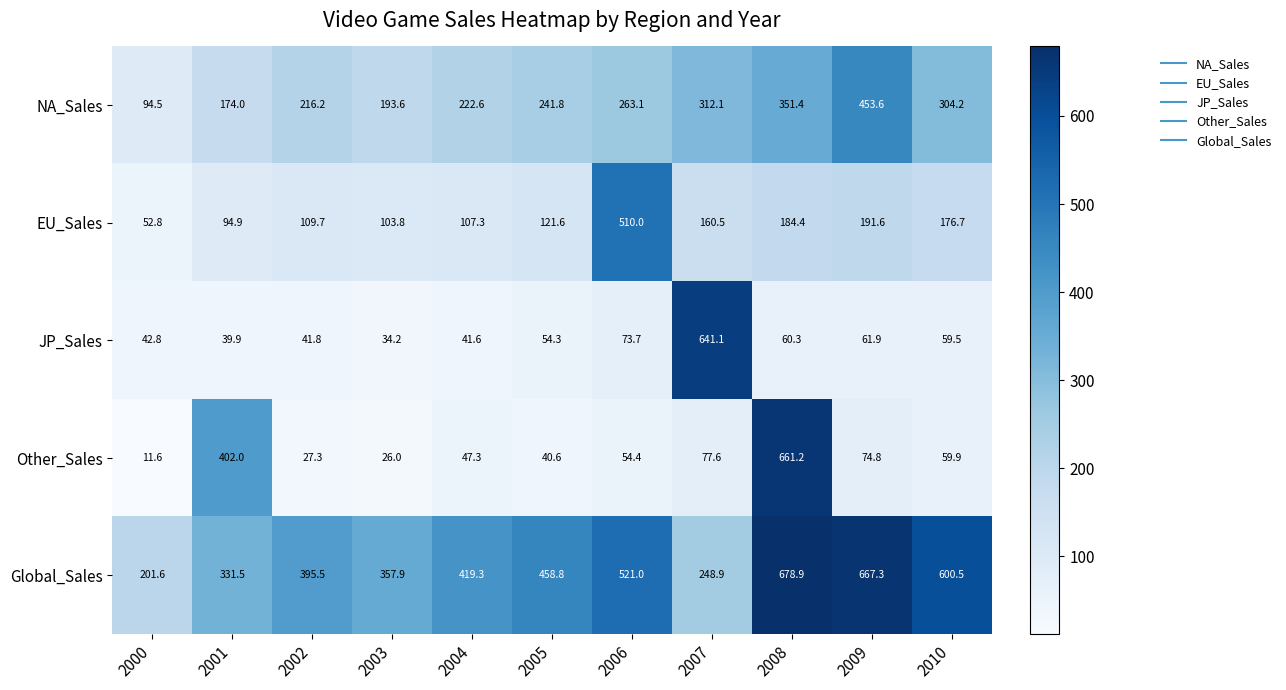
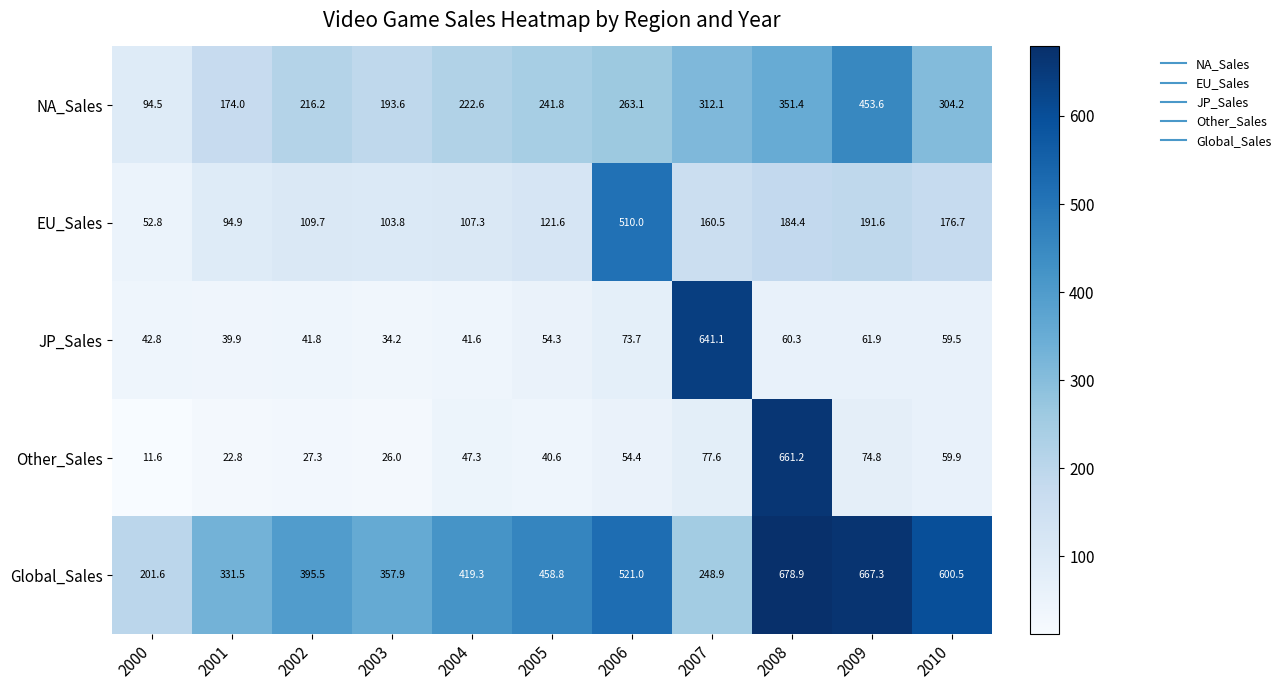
Other_Sales, 2001: 402.0 -> 22.8
